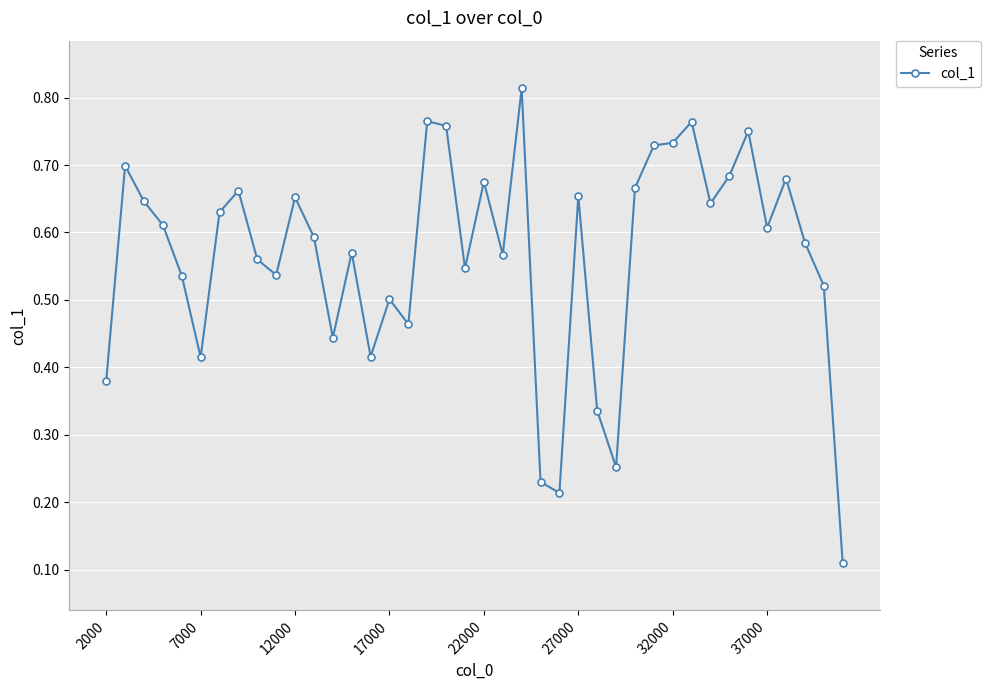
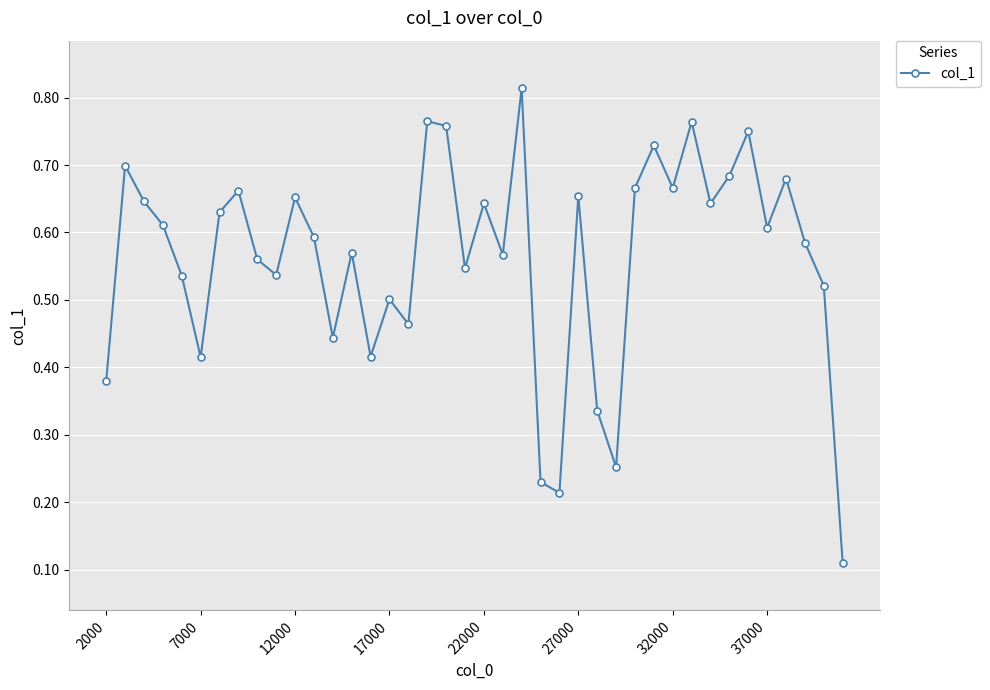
22000: 0.68 -> 0.64
32000: 0.73 -> 0.67
